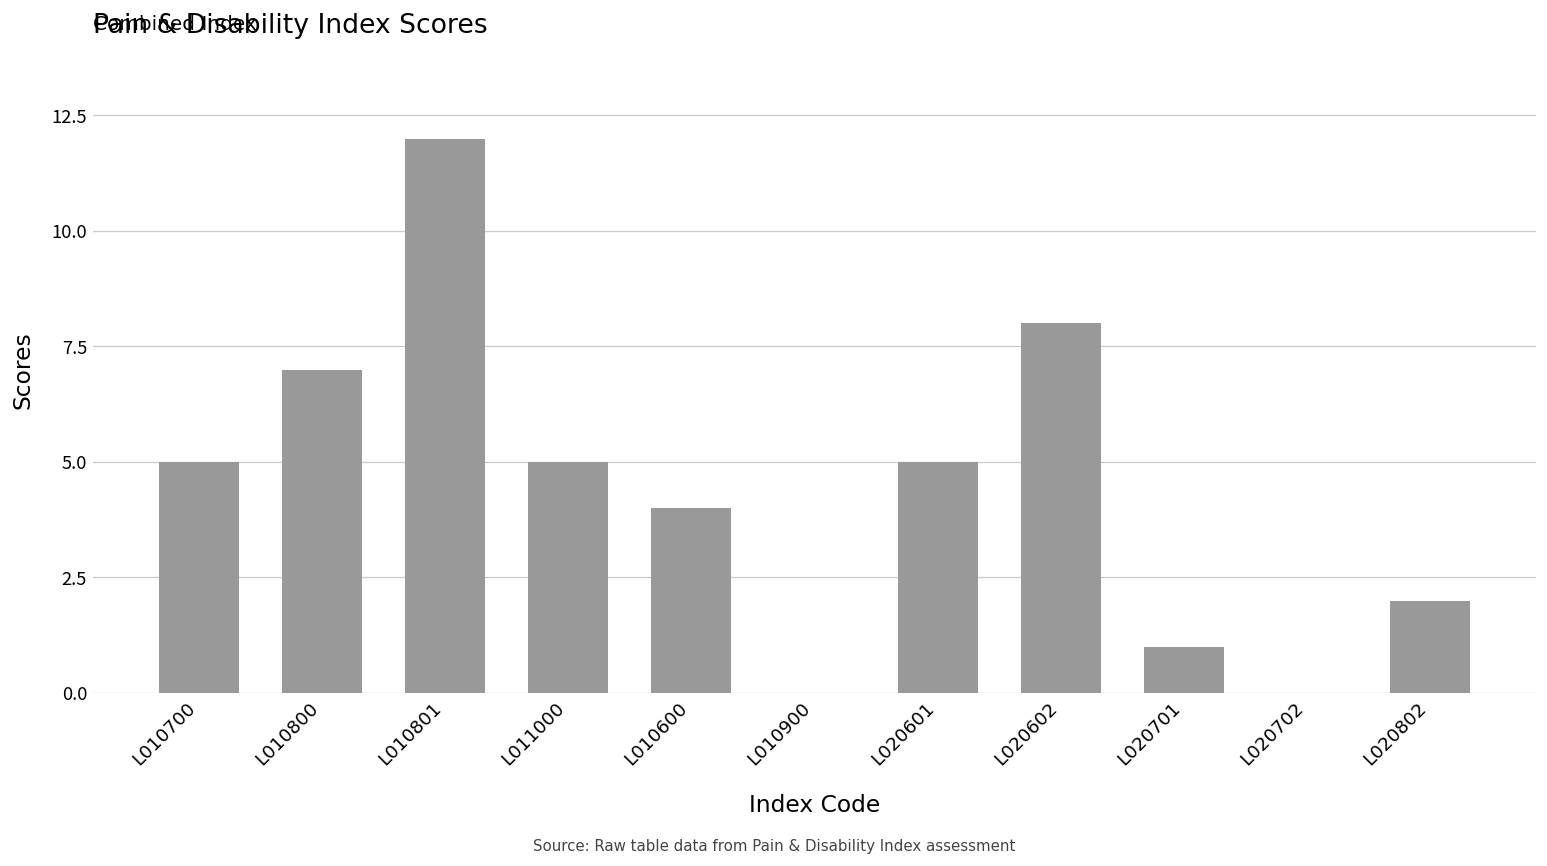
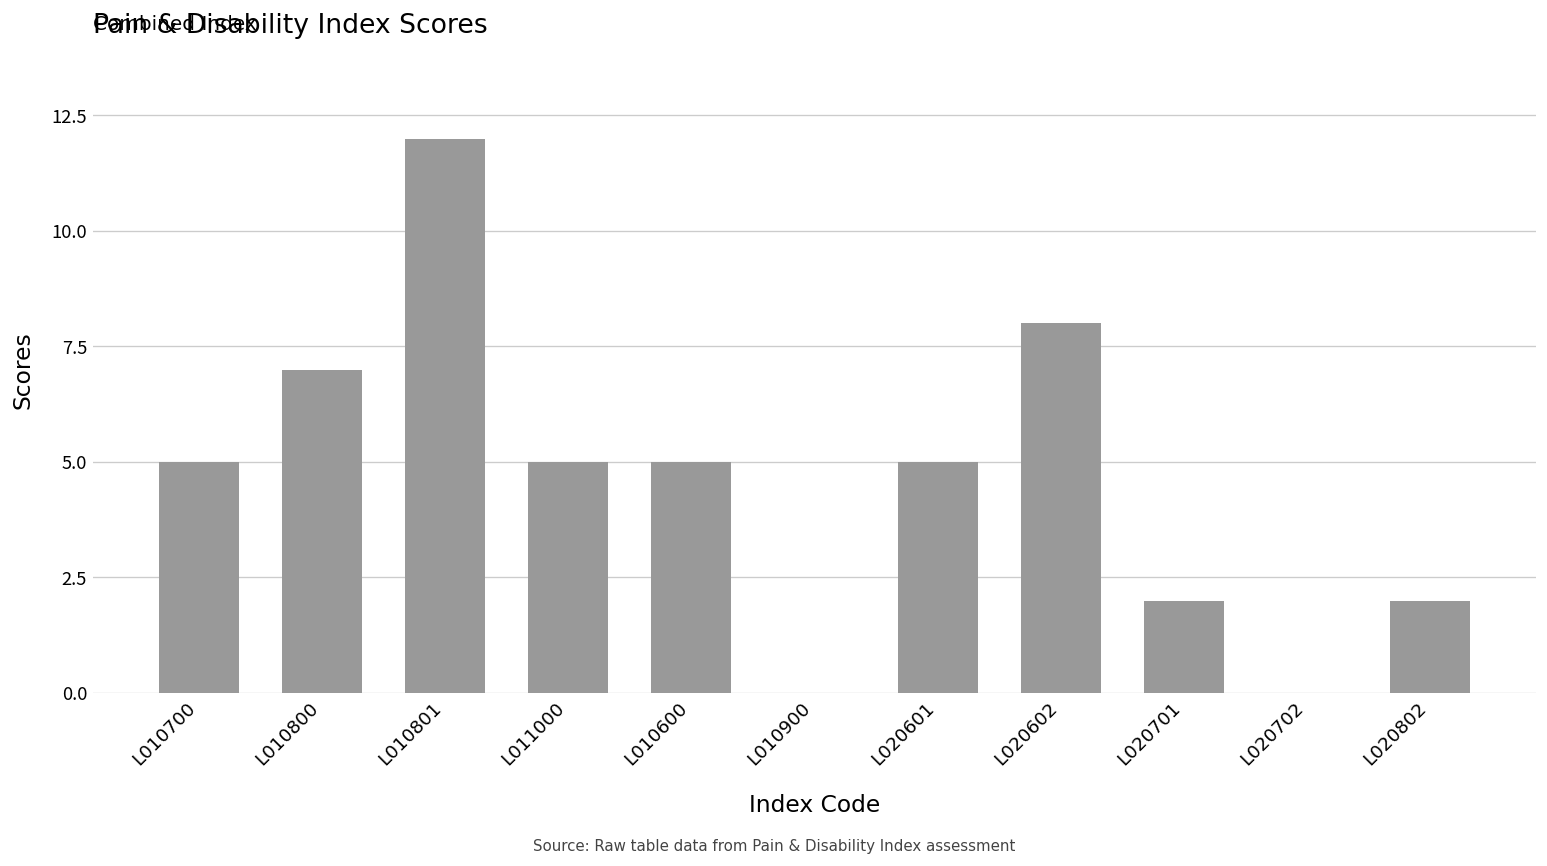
L010600: 4 -> 5
L020701: 1 -> 2
